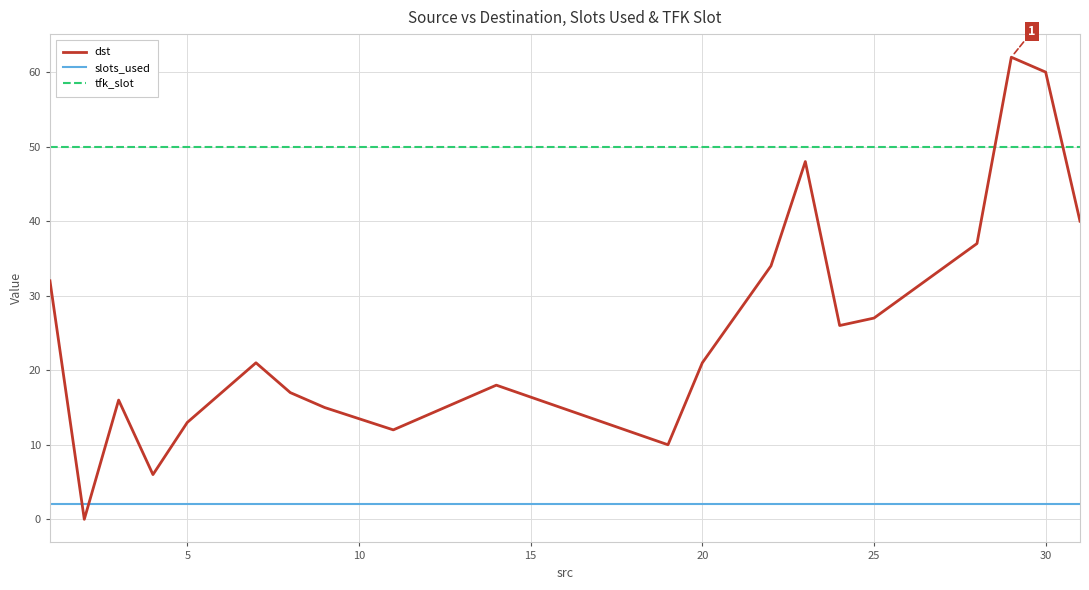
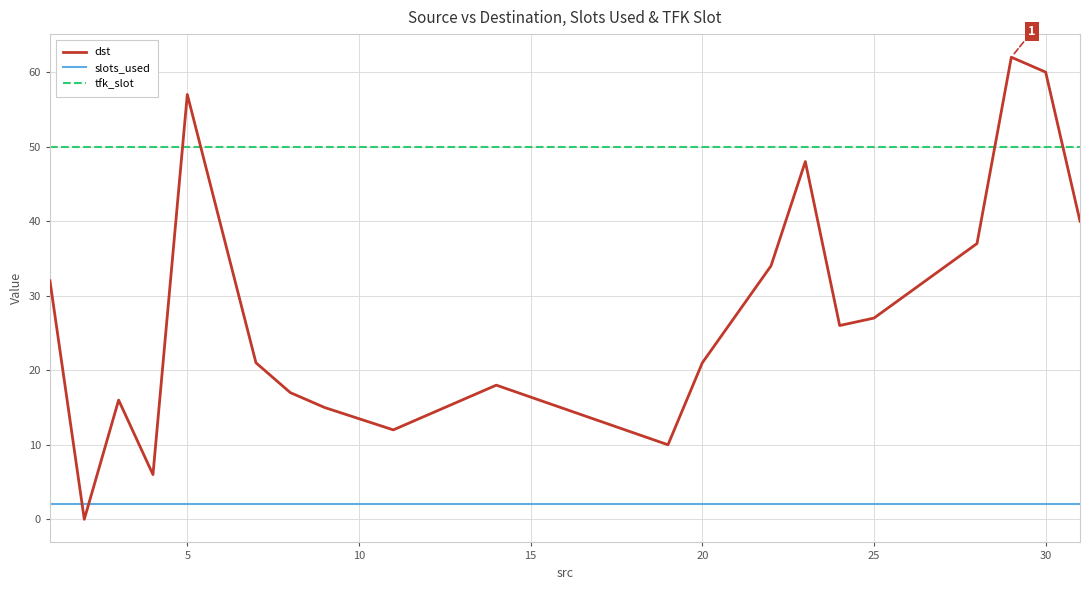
dst, 5: 13 -> 57
